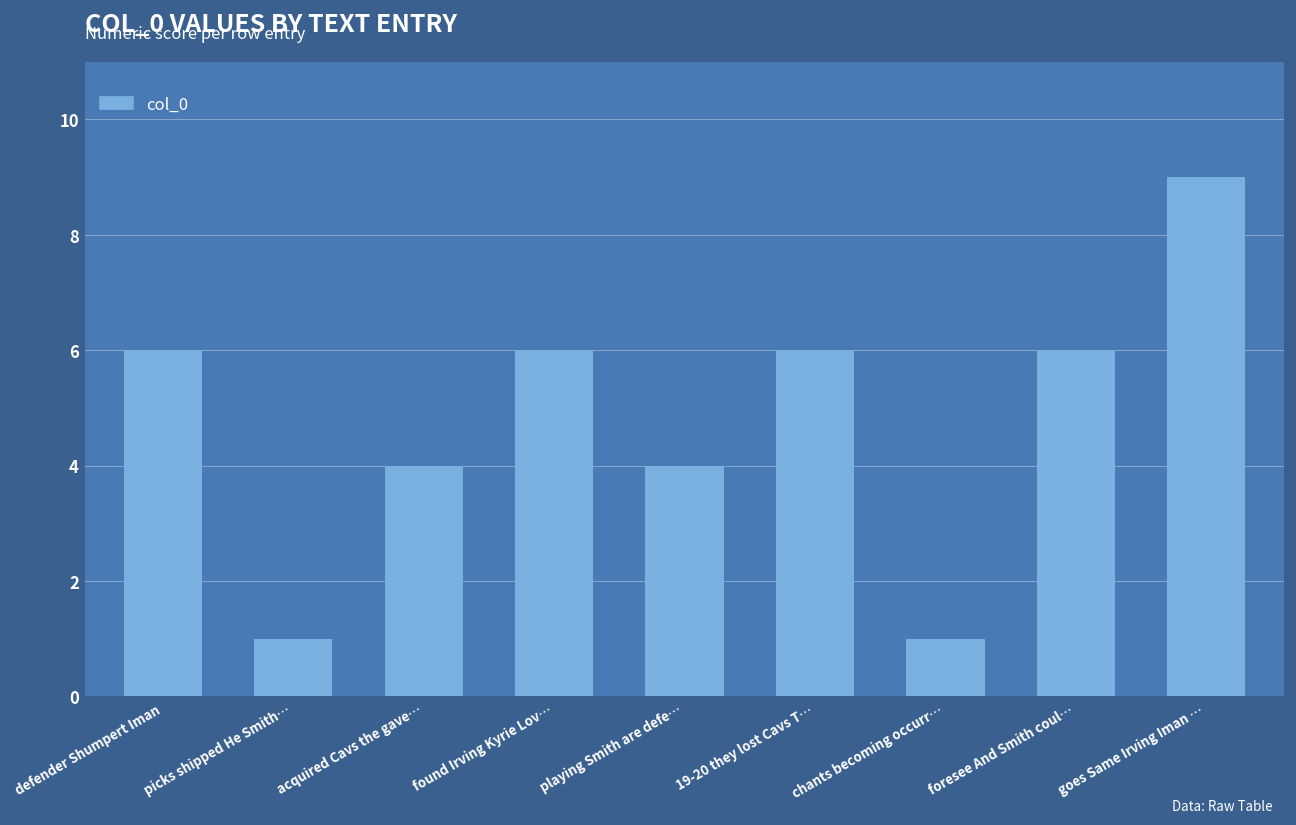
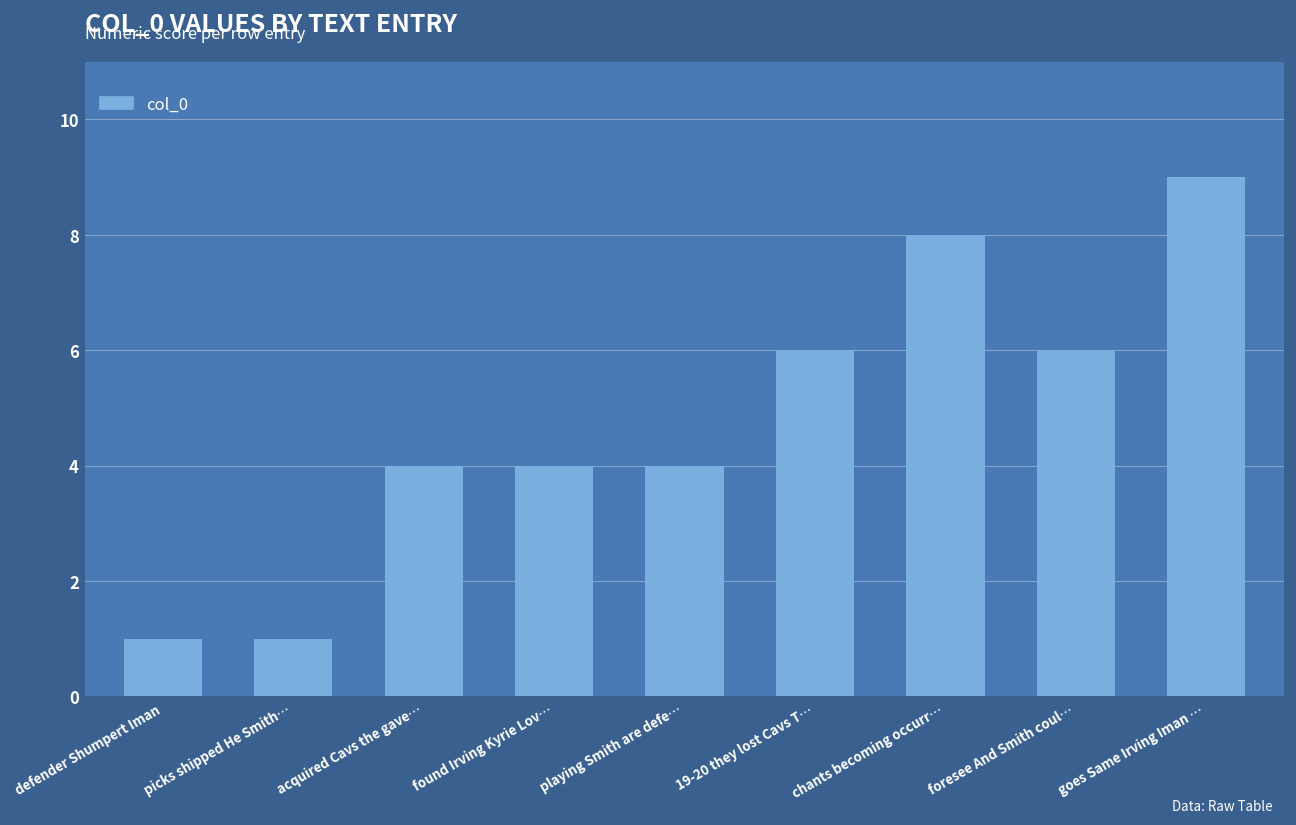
defender Shumpert Iman: 6 -> 1
found Irving Kyrie Lov…: 6 -> 4
chants becoming occurr…: 1 -> 8
